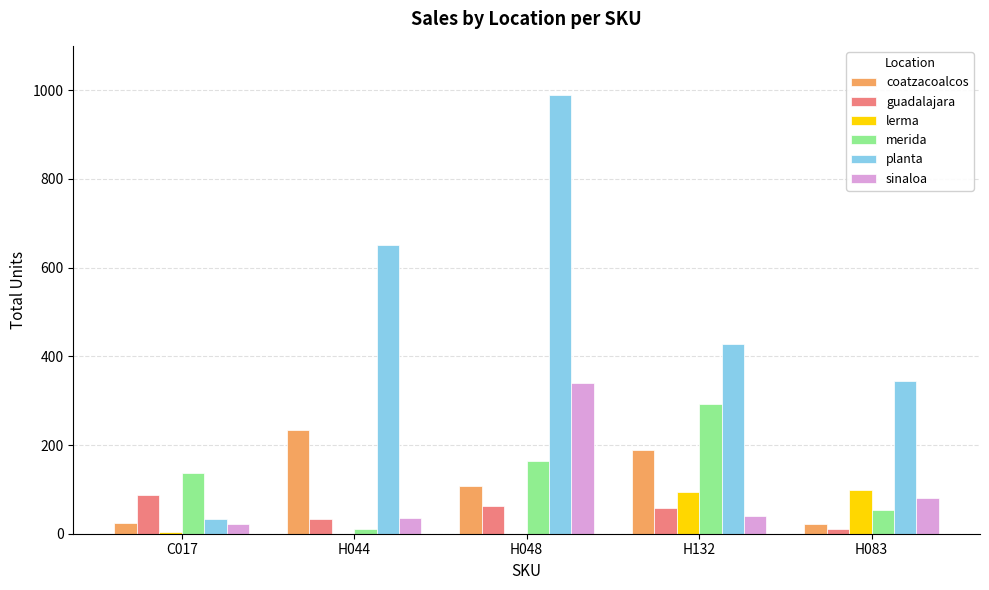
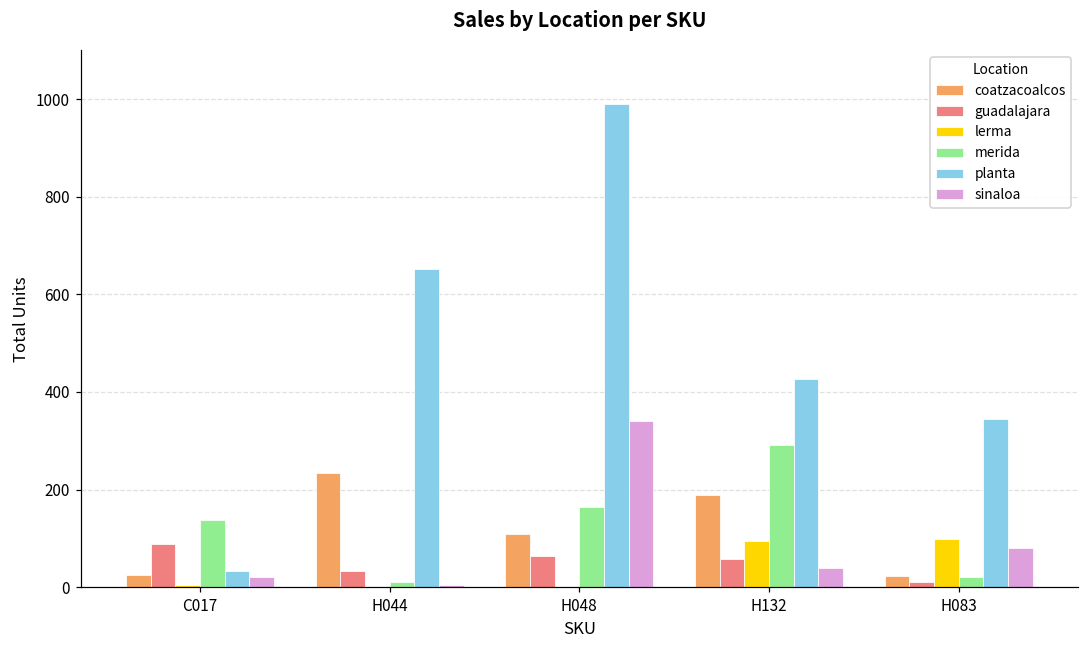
sinaloa, H044: 40 -> 0
merida, H083: 50 -> 20
